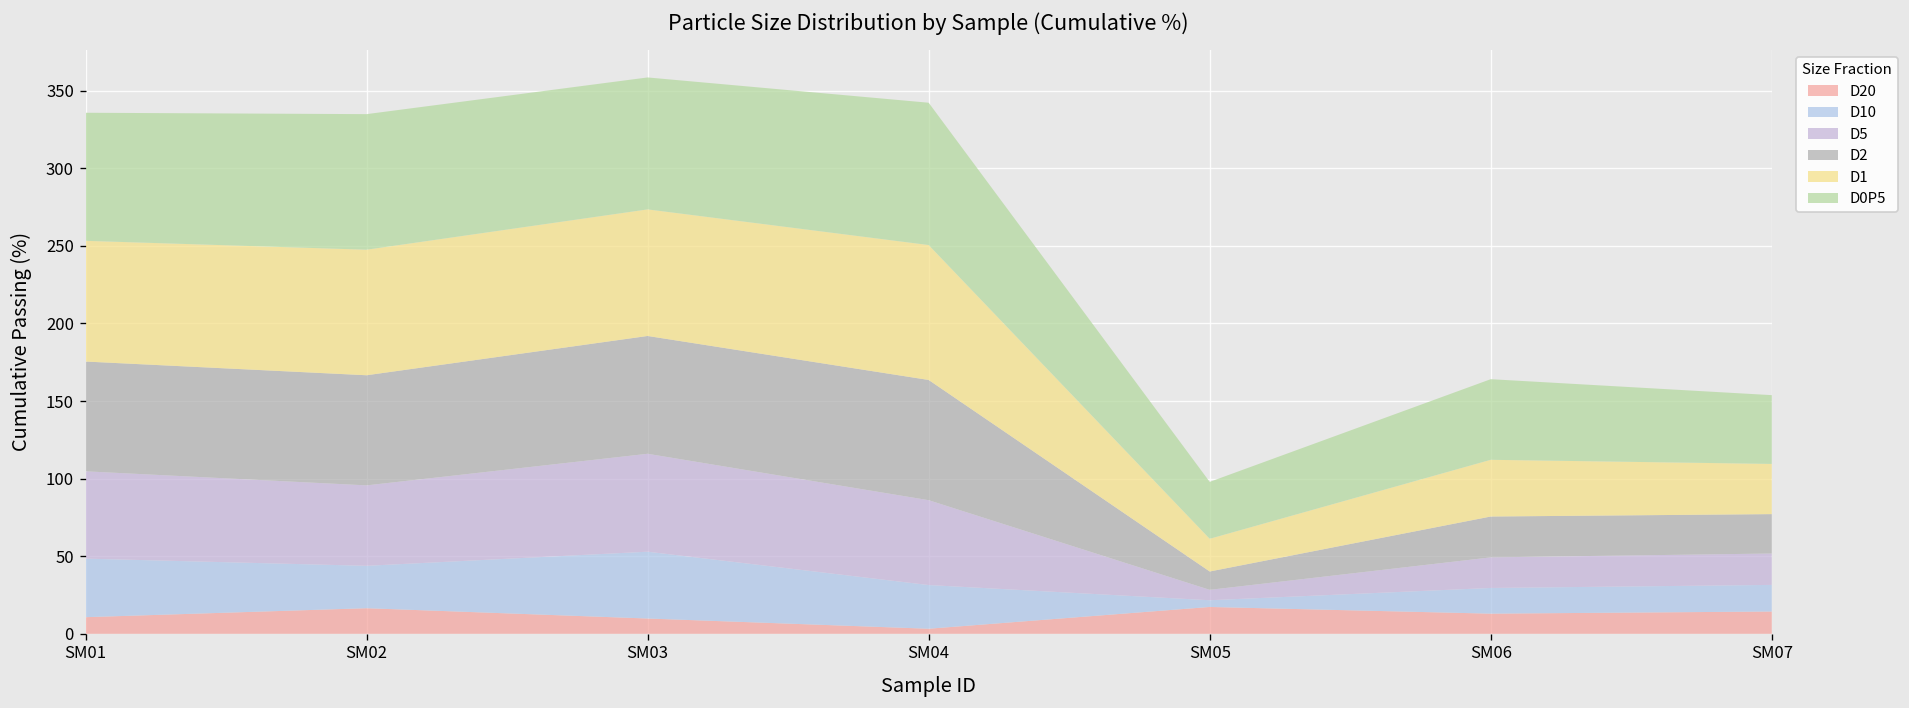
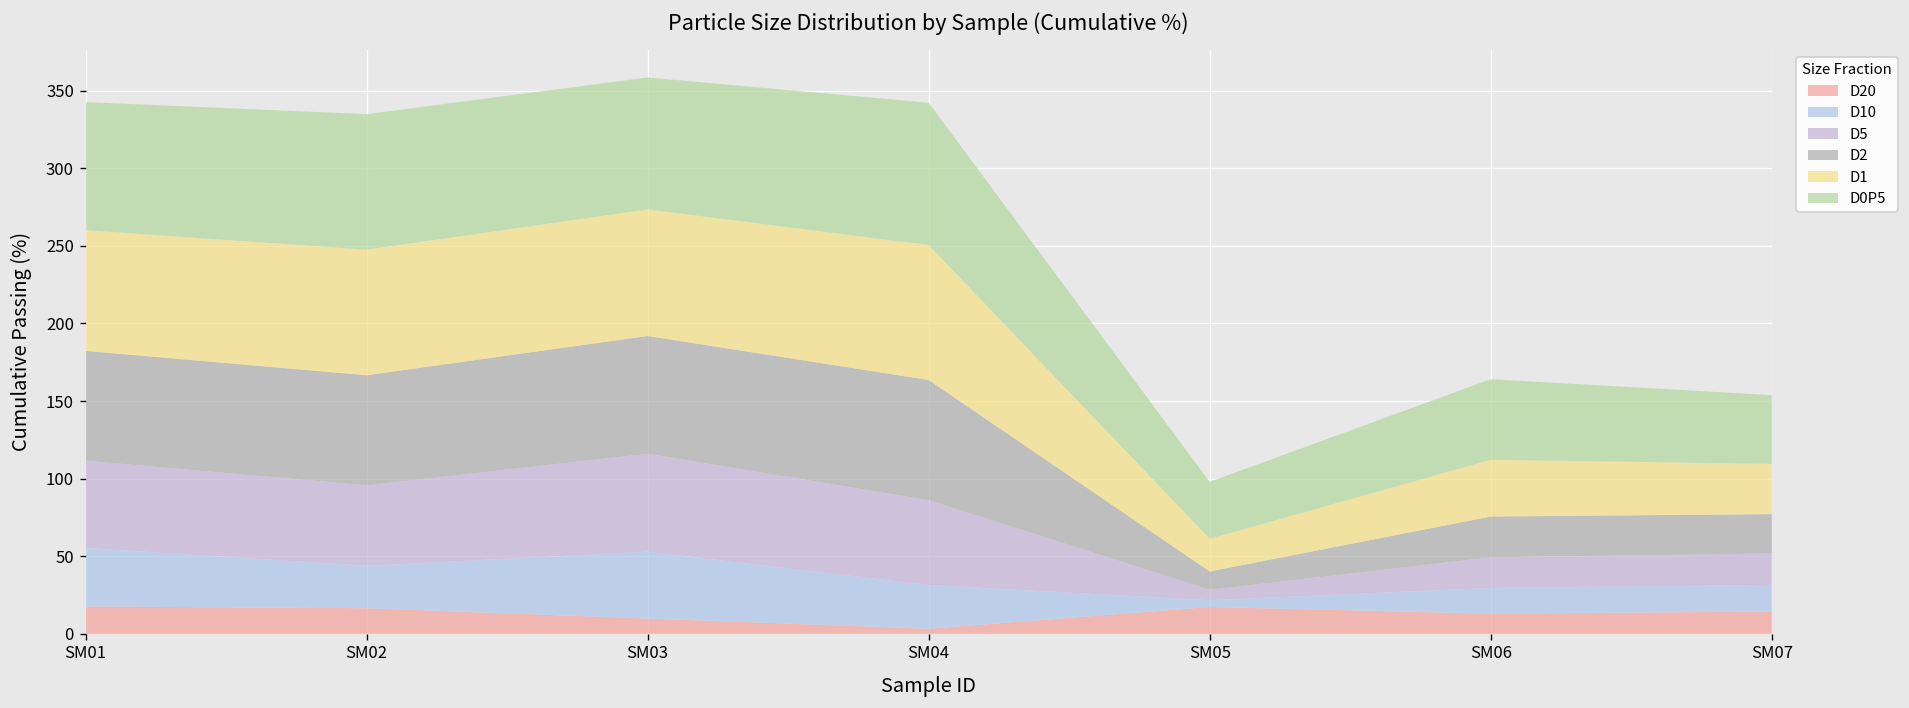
D20, SM01: 11 -> 18
